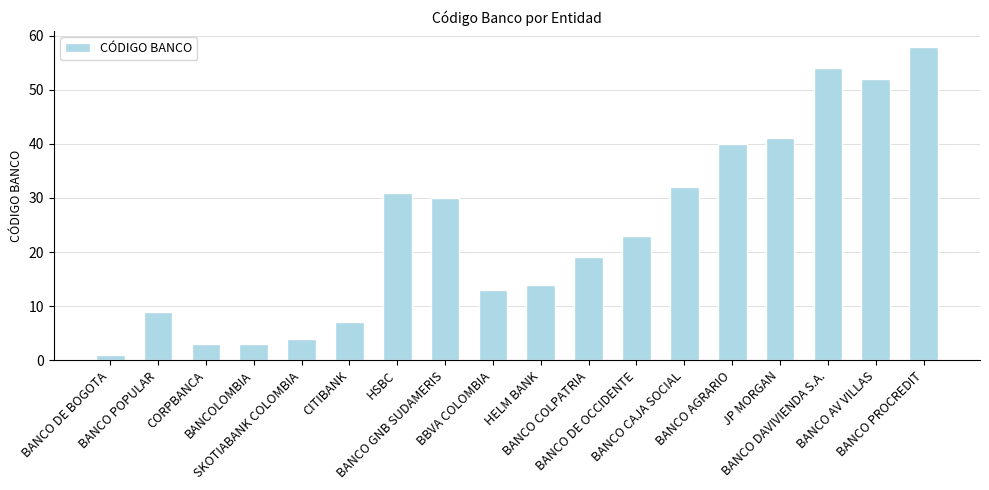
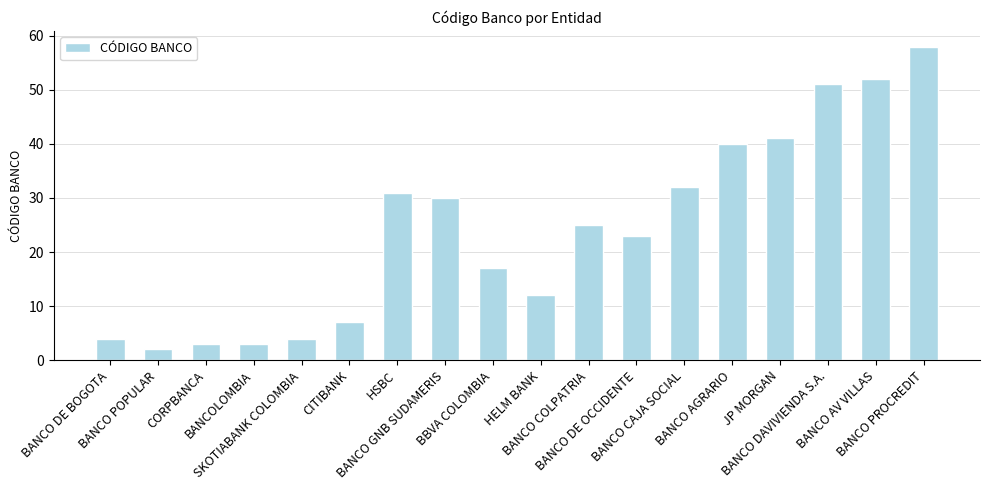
BANCO DE BOGOTA: 1 -> 4
BANCO POPULAR: 9 -> 2
BBVA COLOMBIA: 13 -> 17
HELM BANK: 14 -> 12
BANCO COLPATRIA: 19 -> 25
BANCO DAVIVIENDA S.A.: 54 -> 51
